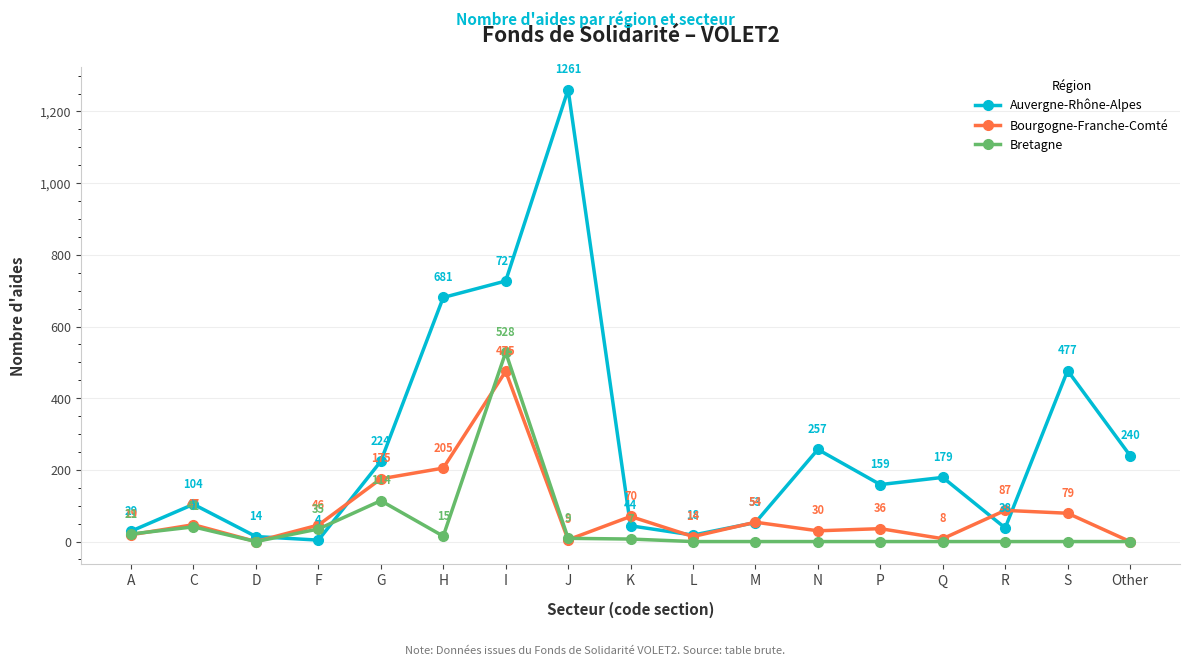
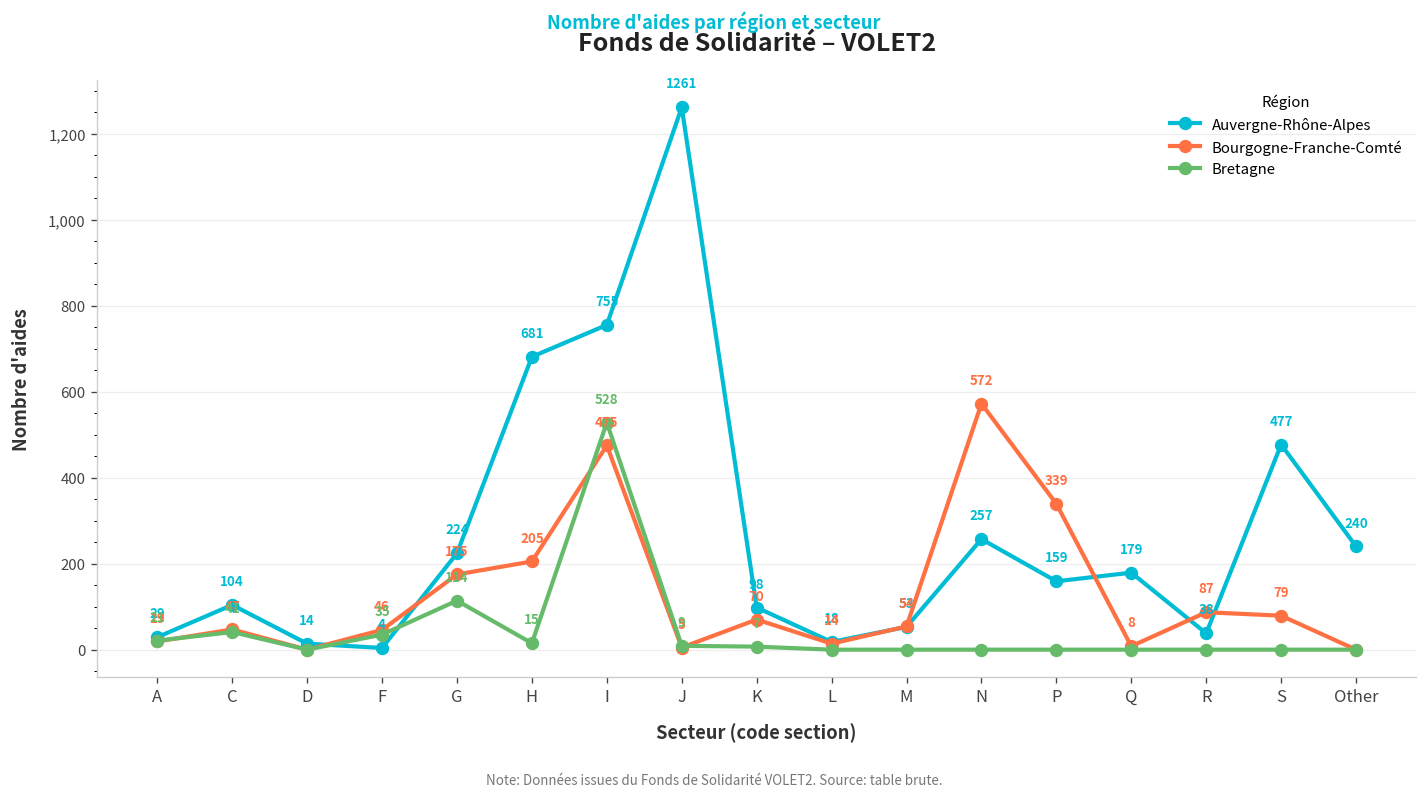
Auvergne-Rhône-Alpes, I: 727 -> 755
Auvergne-Rhône-Alpes, K: 44 -> 98
Bourgogne-Franche-Comté, N: 30 -> 572
Bourgogne-Franche-Comté, P: 36 -> 339
